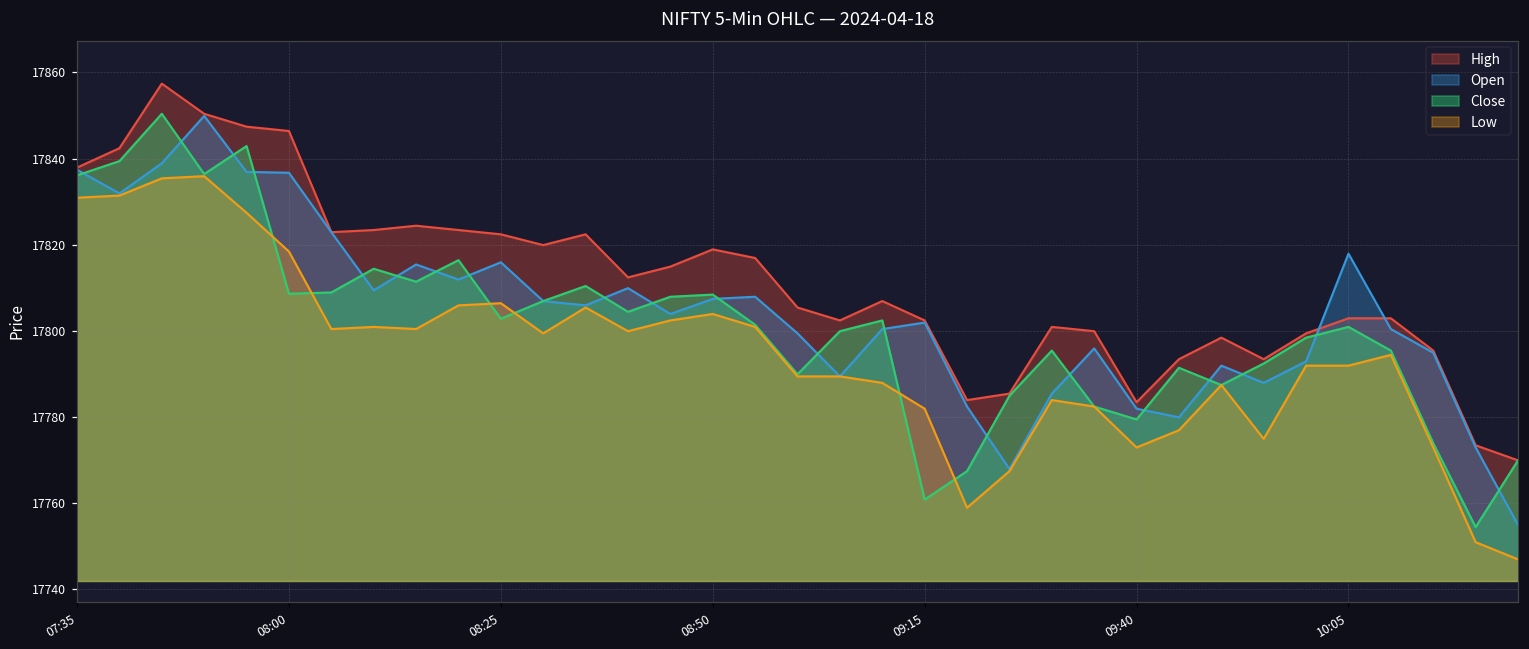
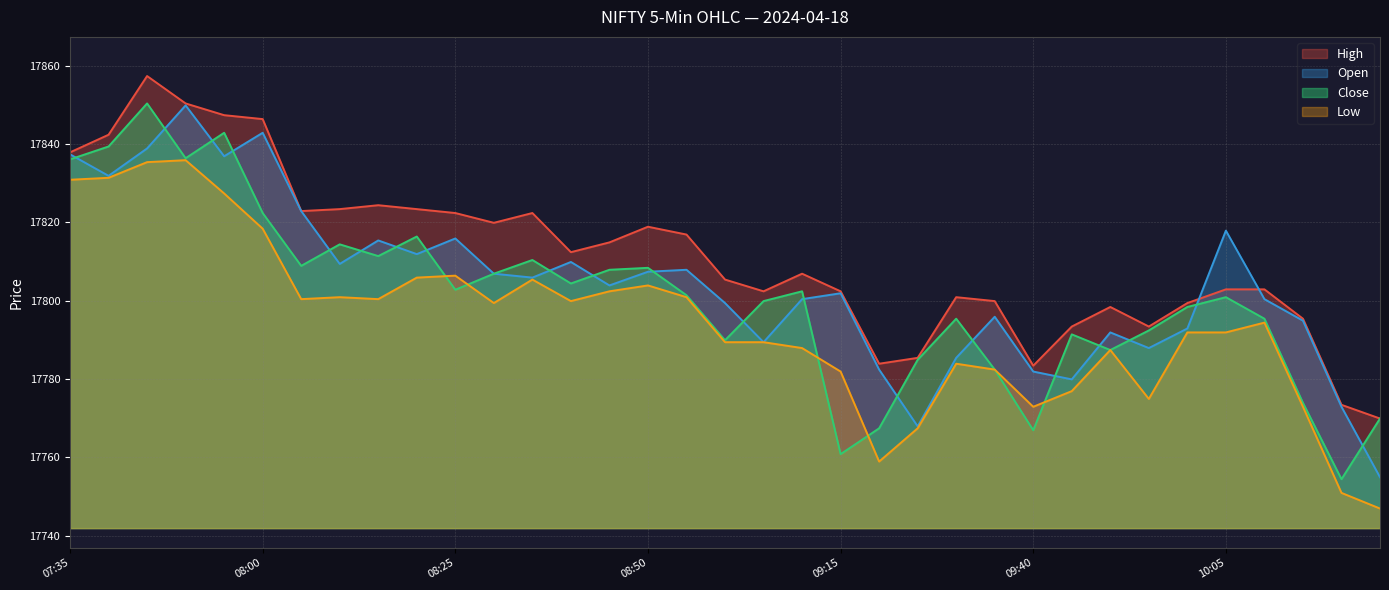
Open, 08:00: 17837 -> 17843
Close, 08:00: 17809 -> 17822
Close, 09:40: 17779 -> 17767
